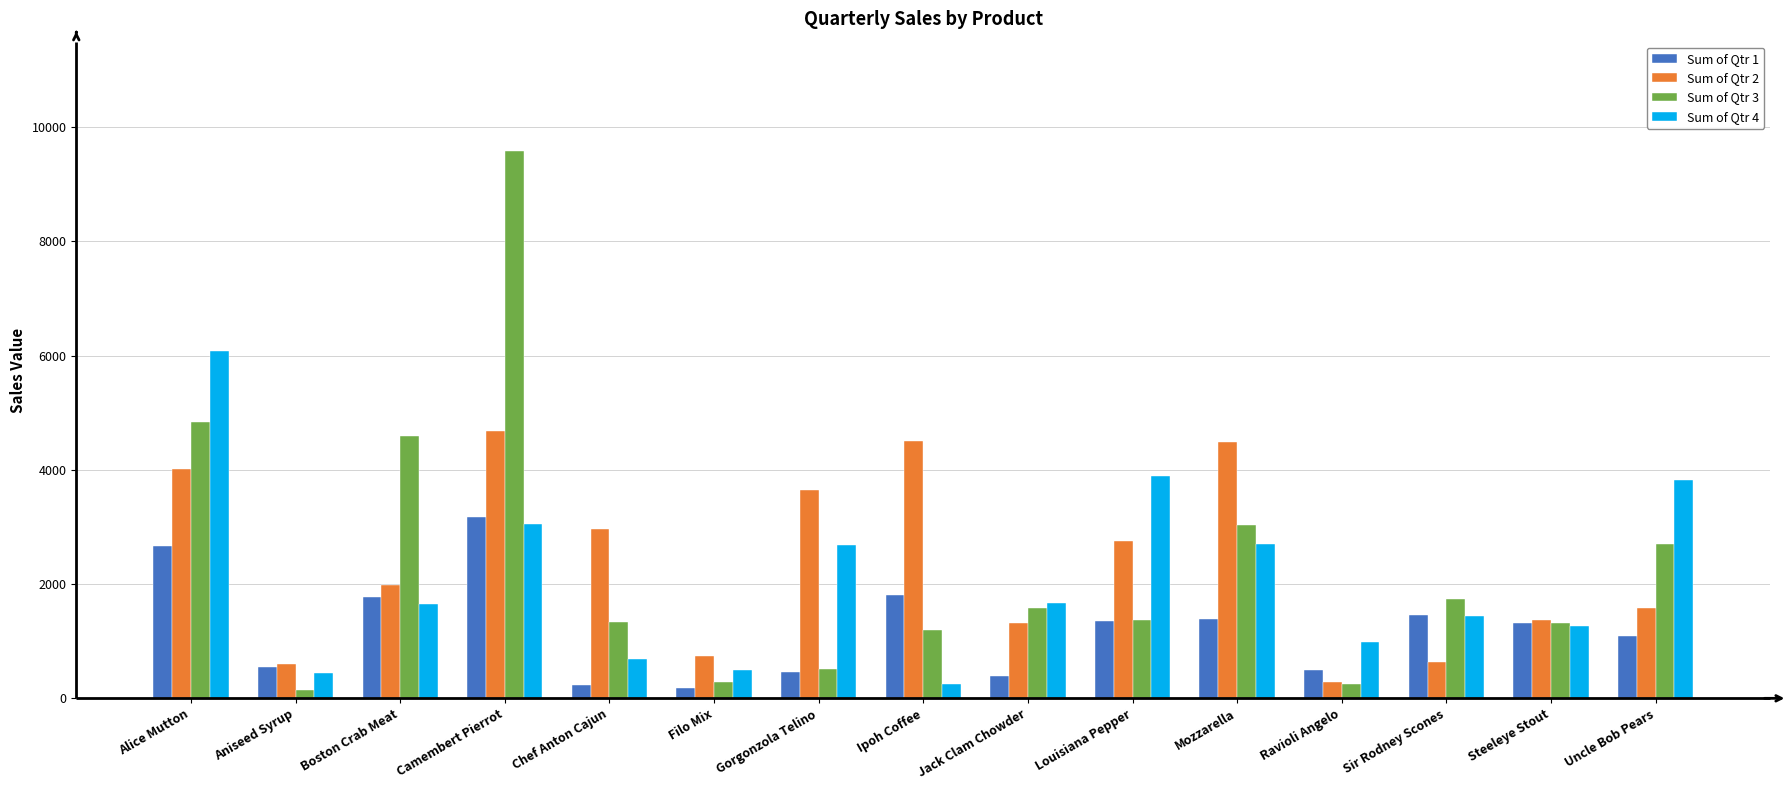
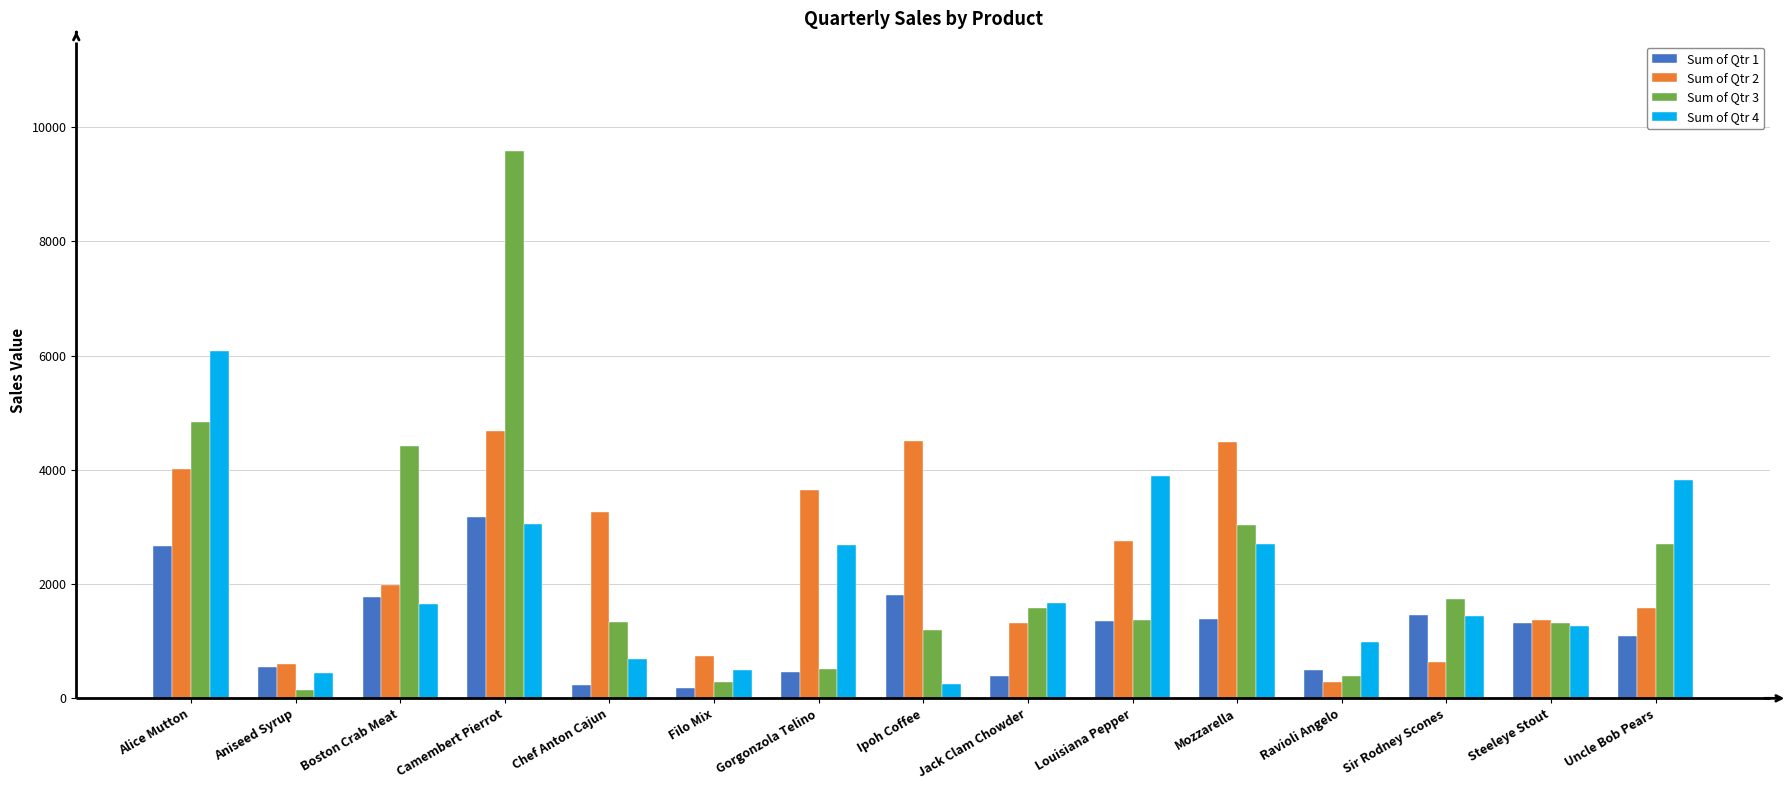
Sum of Qtr 3, Boston Crab Meat: 4600 -> 4400
Sum of Qtr 2, Chef Anton Cajun: 3000 -> 3300
Sum of Qtr 3, Ravioli Angelo: 200 -> 400
